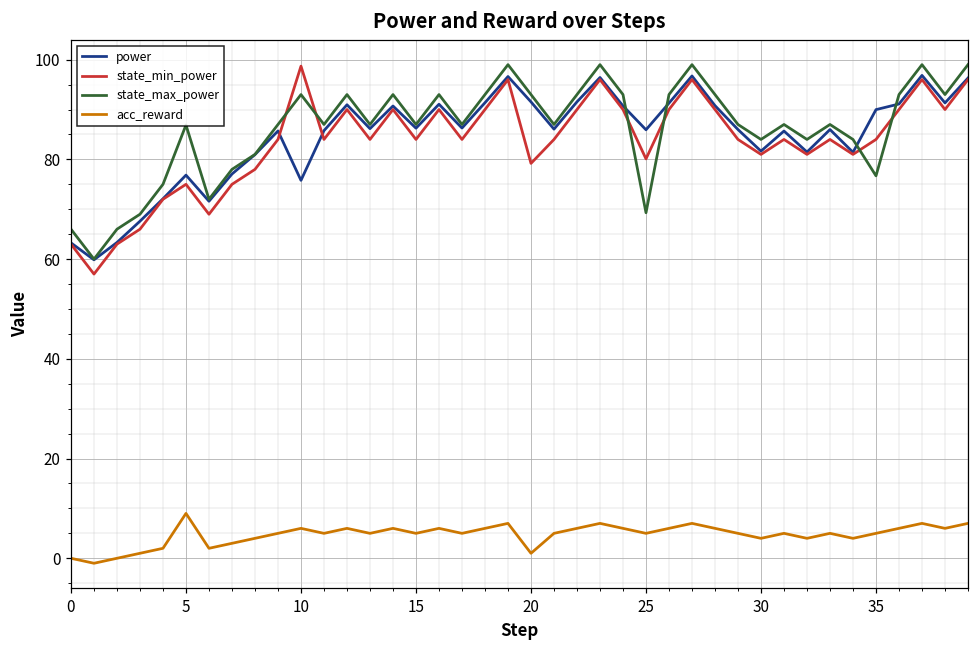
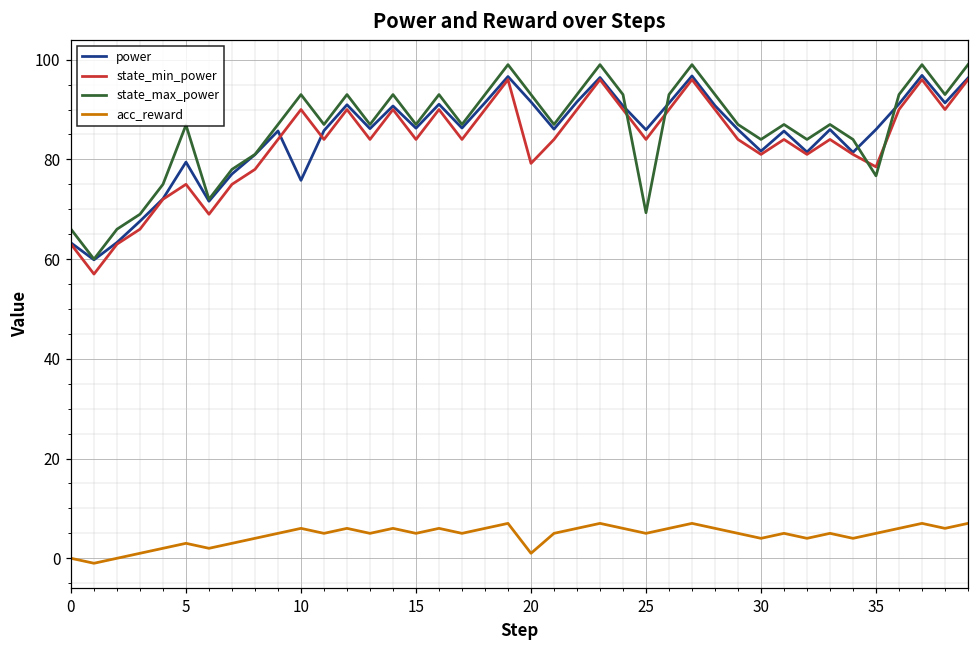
power, 5: 77 -> 79
acc_reward, 5: 9 -> 3
state_min_power, 10: 99 -> 90
state_min_power, 25: 80 -> 84
power, 35: 90 -> 86
state_min_power, 35: 84 -> 79
